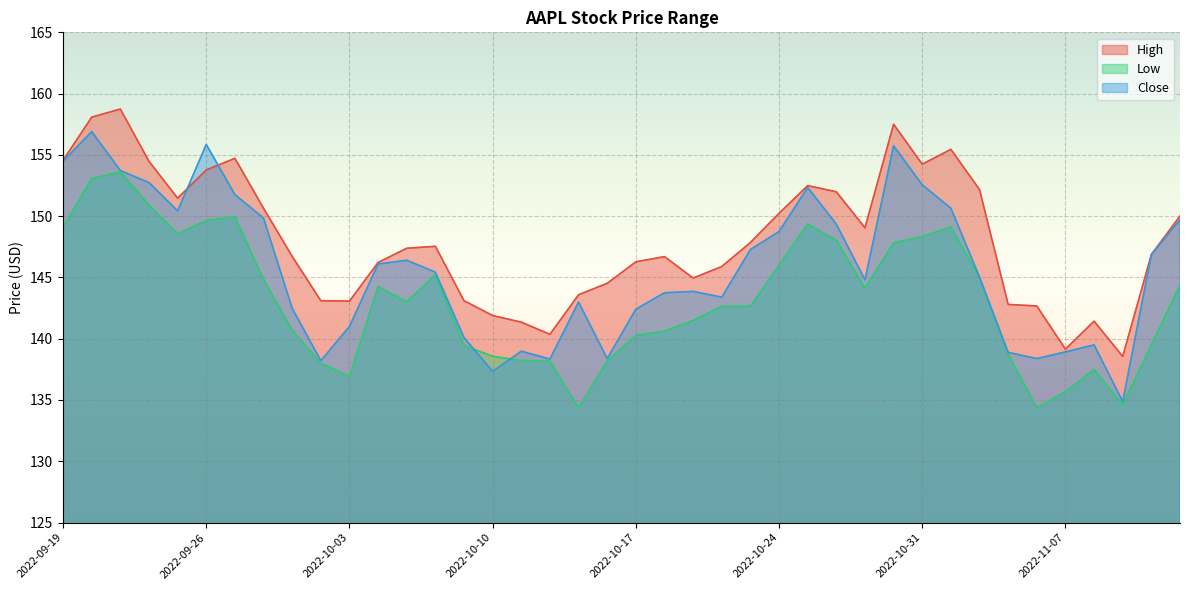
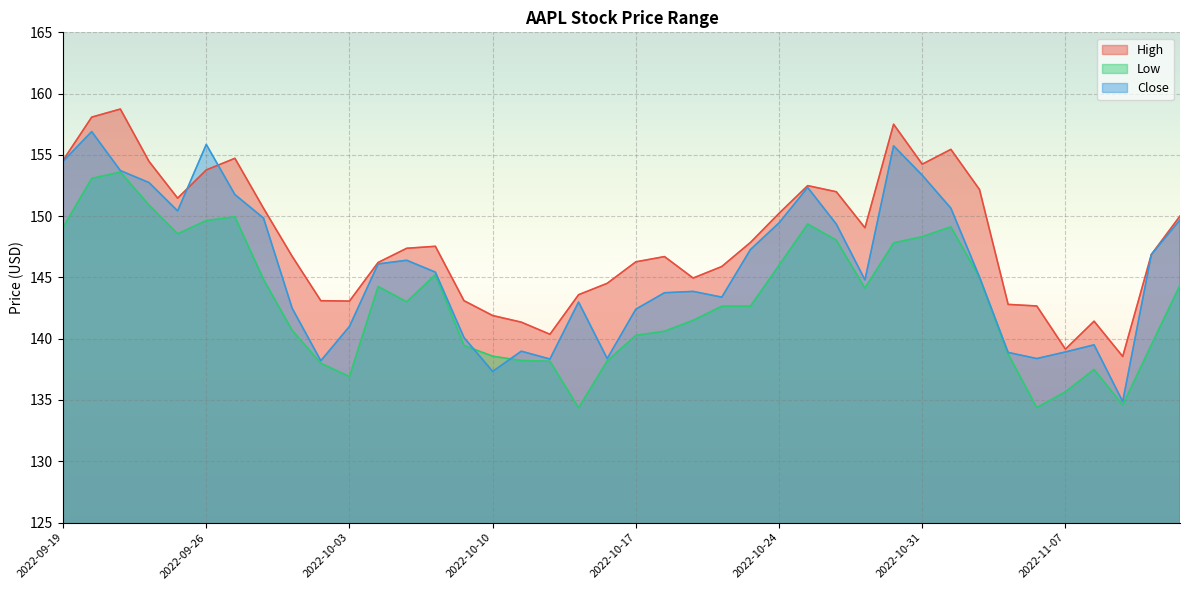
Close, 2022-10-24: 148.8 -> 149.4
Close, 2022-10-31: 152.6 -> 153.3
